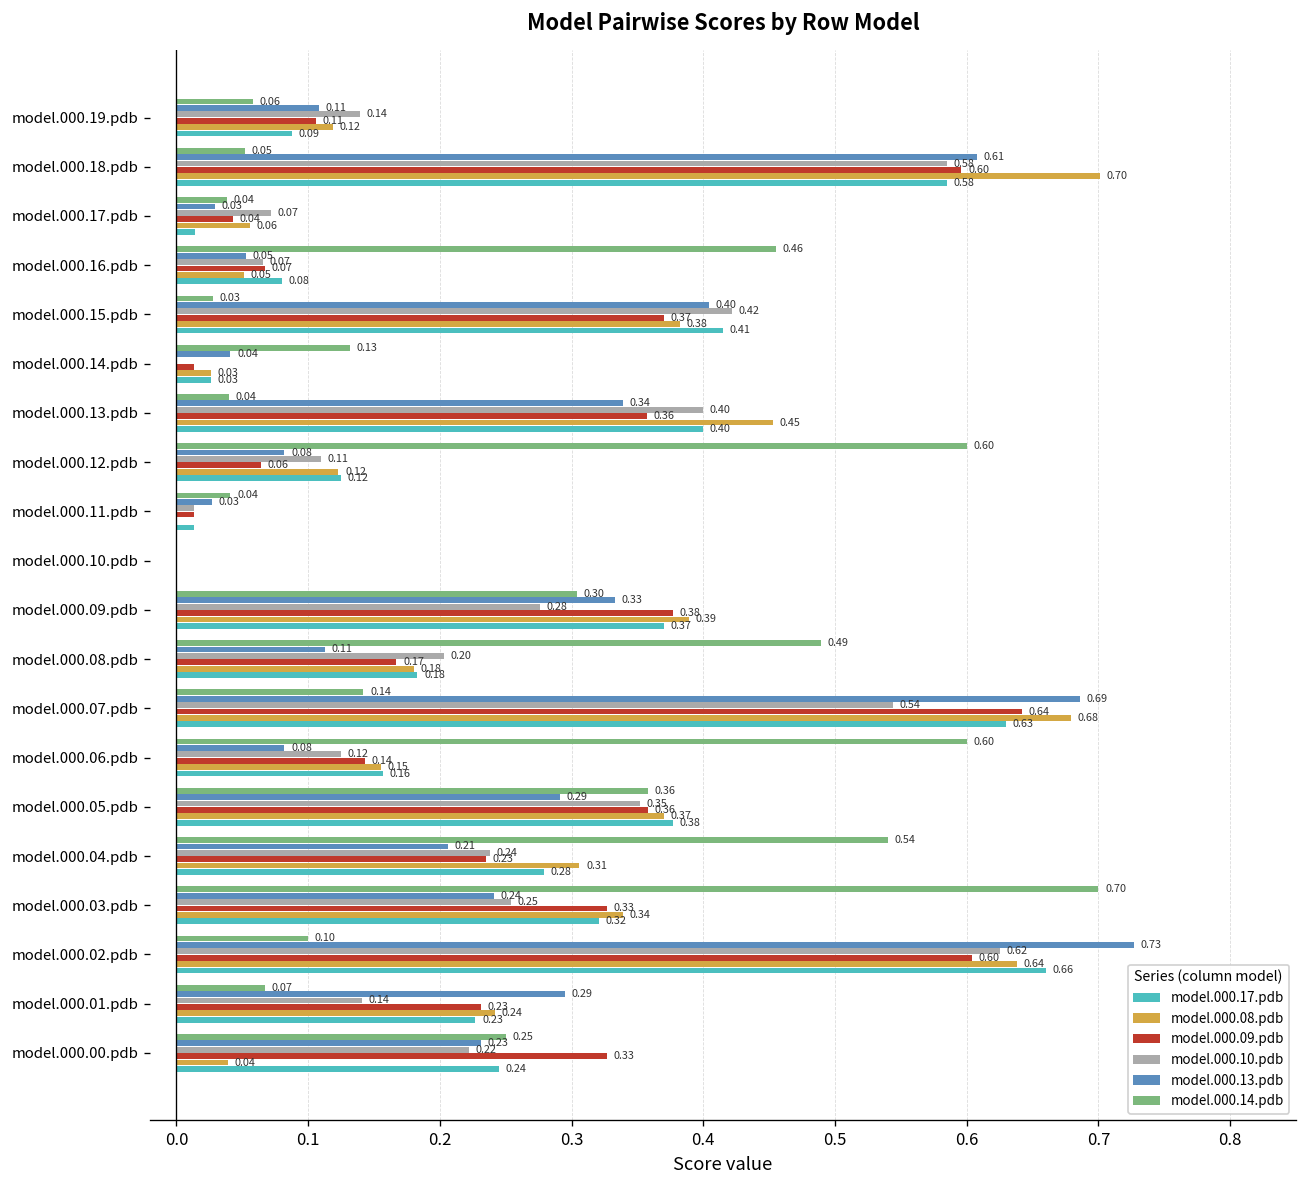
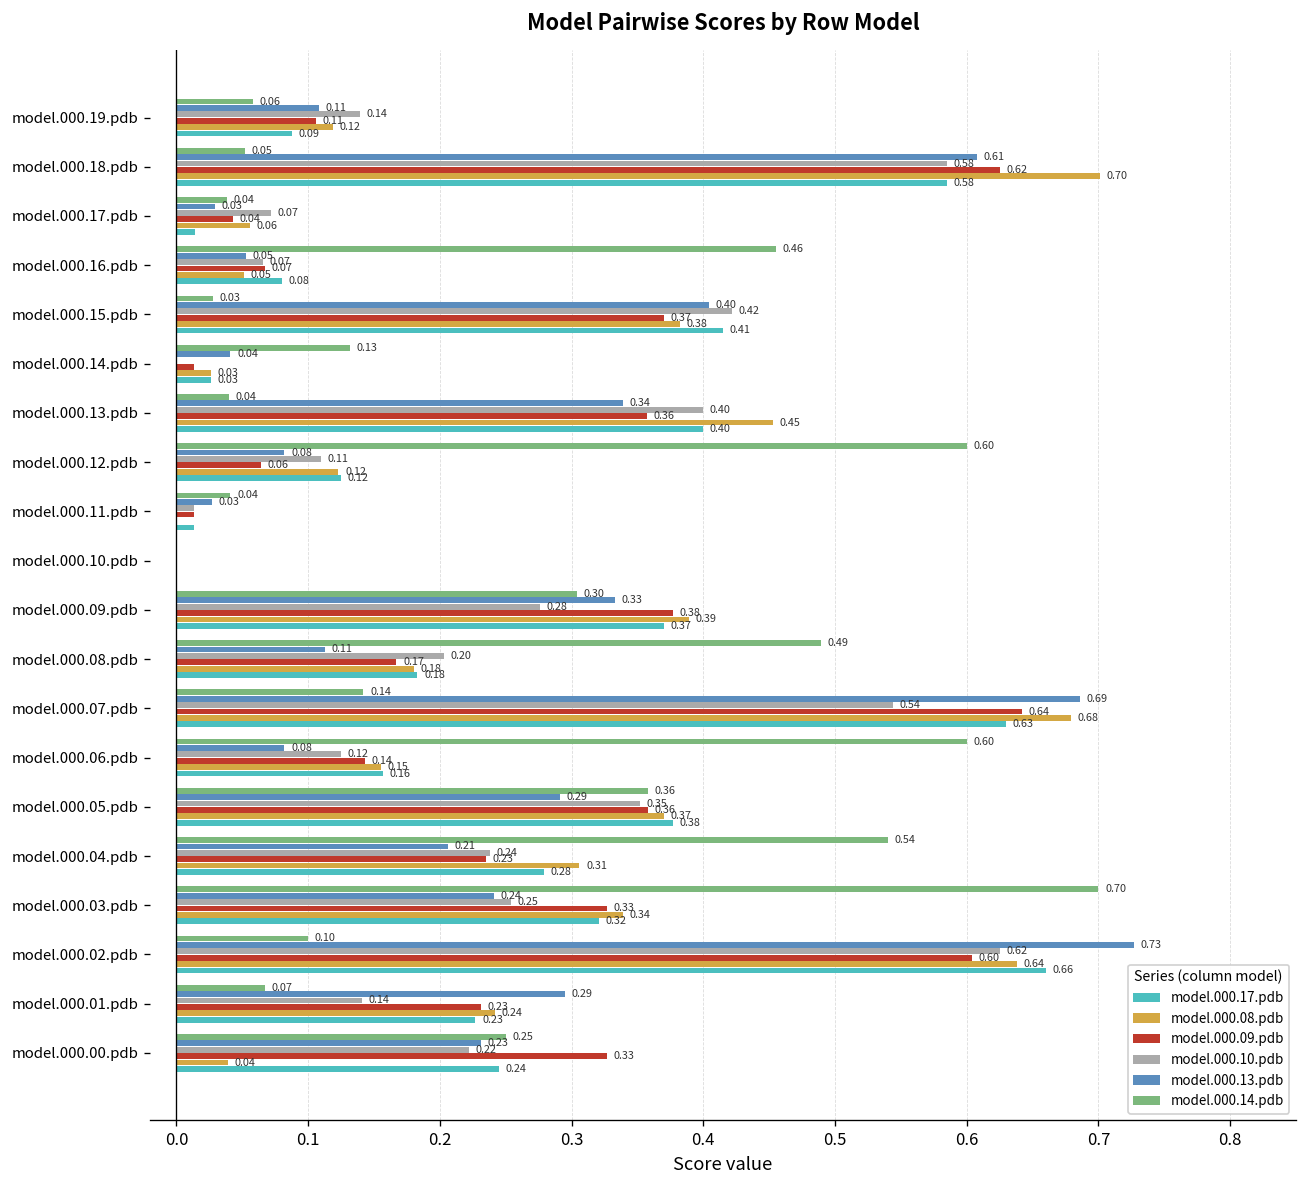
model.000.09.pdb, model.000.18.pdb: 0.60 -> 0.62
